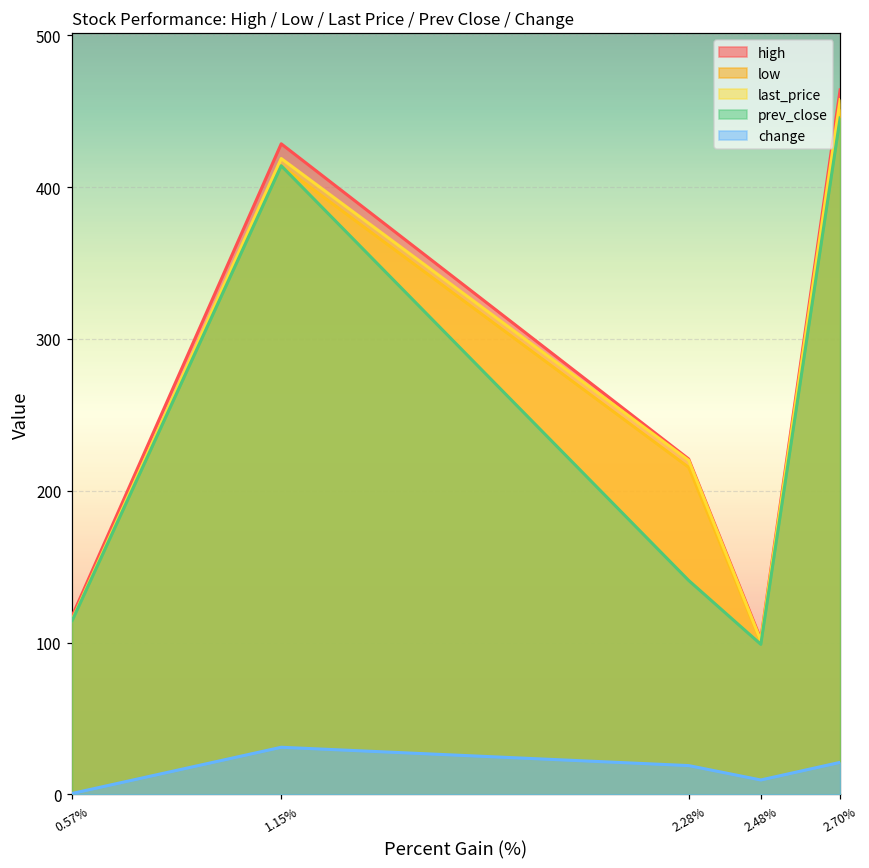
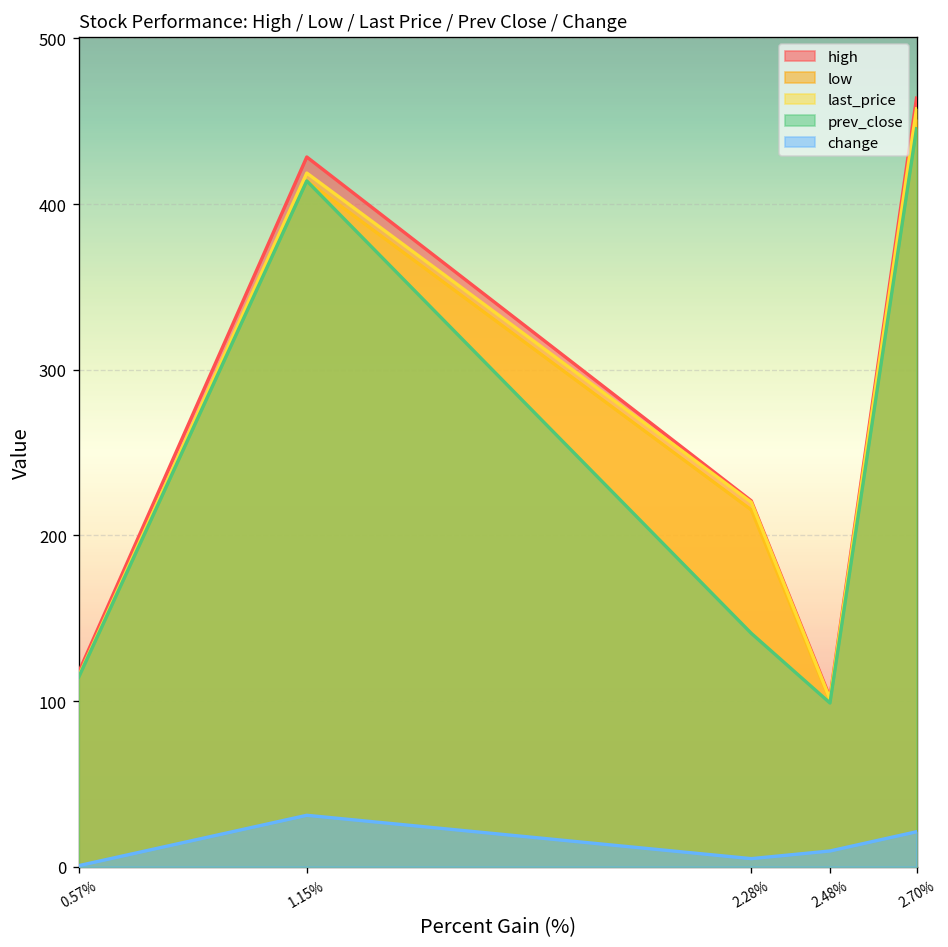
change, 2.28%: 19 -> 5
